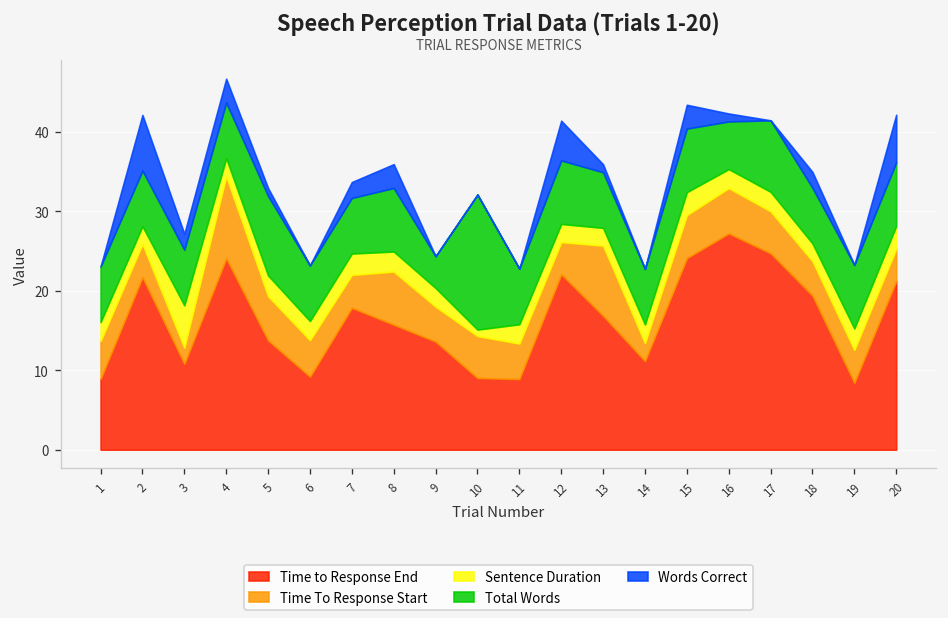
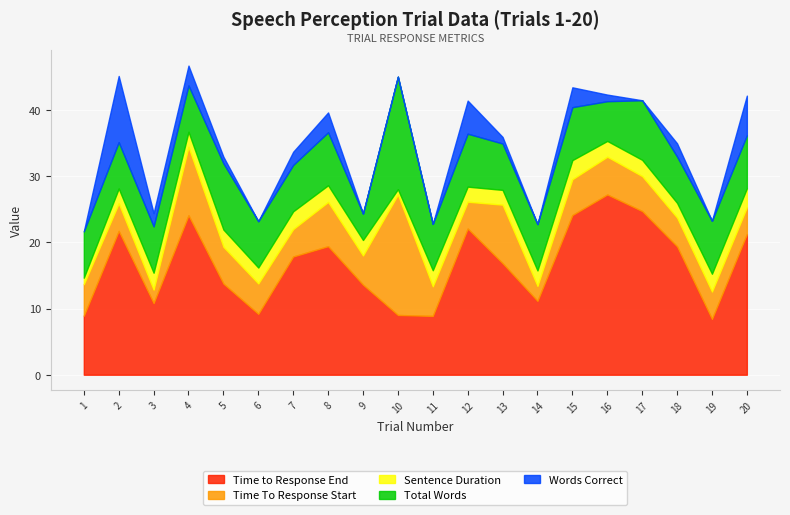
Sentence Duration, 1: 2 -> 1
Words Correct, 2: 7 -> 10
Sentence Duration, 3: 5 -> 3
Time to Response End, 8: 16 -> 19
Time To Response Start, 10: 5 -> 18
